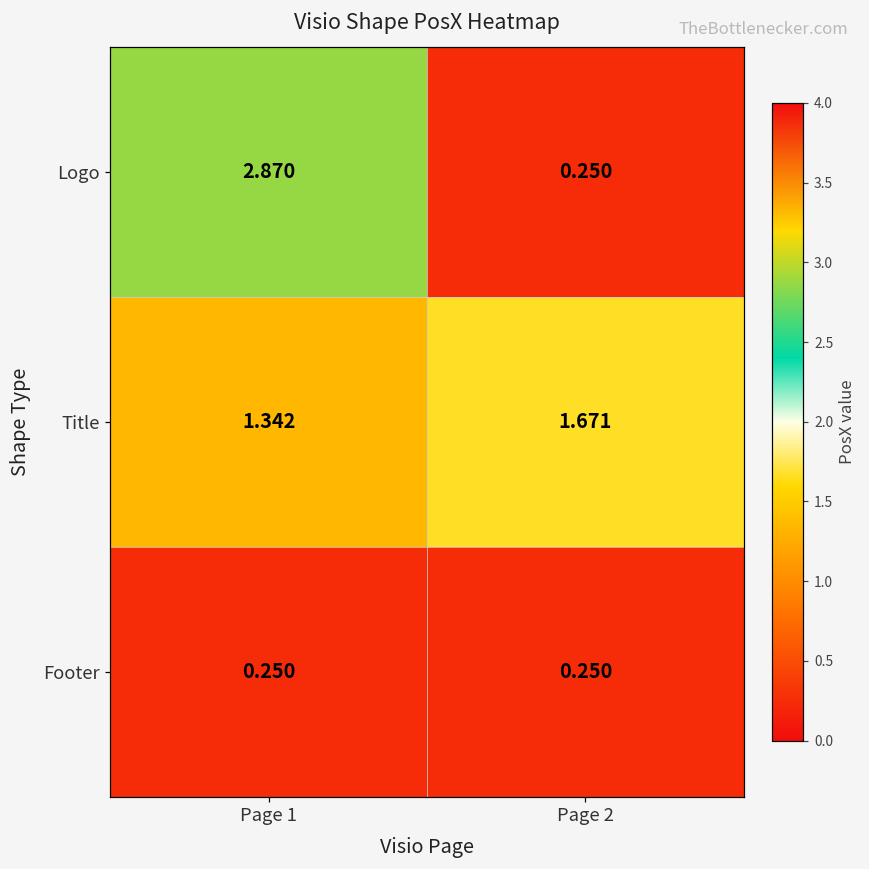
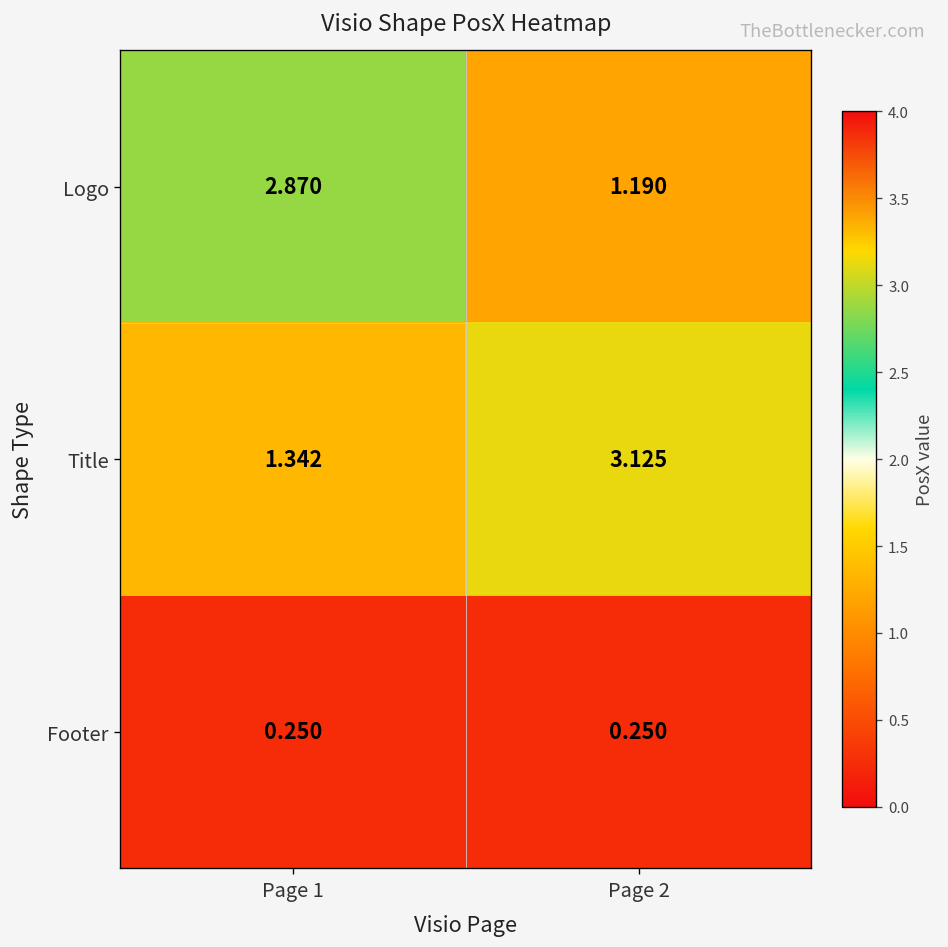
Logo, Page 2: 0.250 -> 1.190
Title, Page 2: 1.671 -> 3.125
